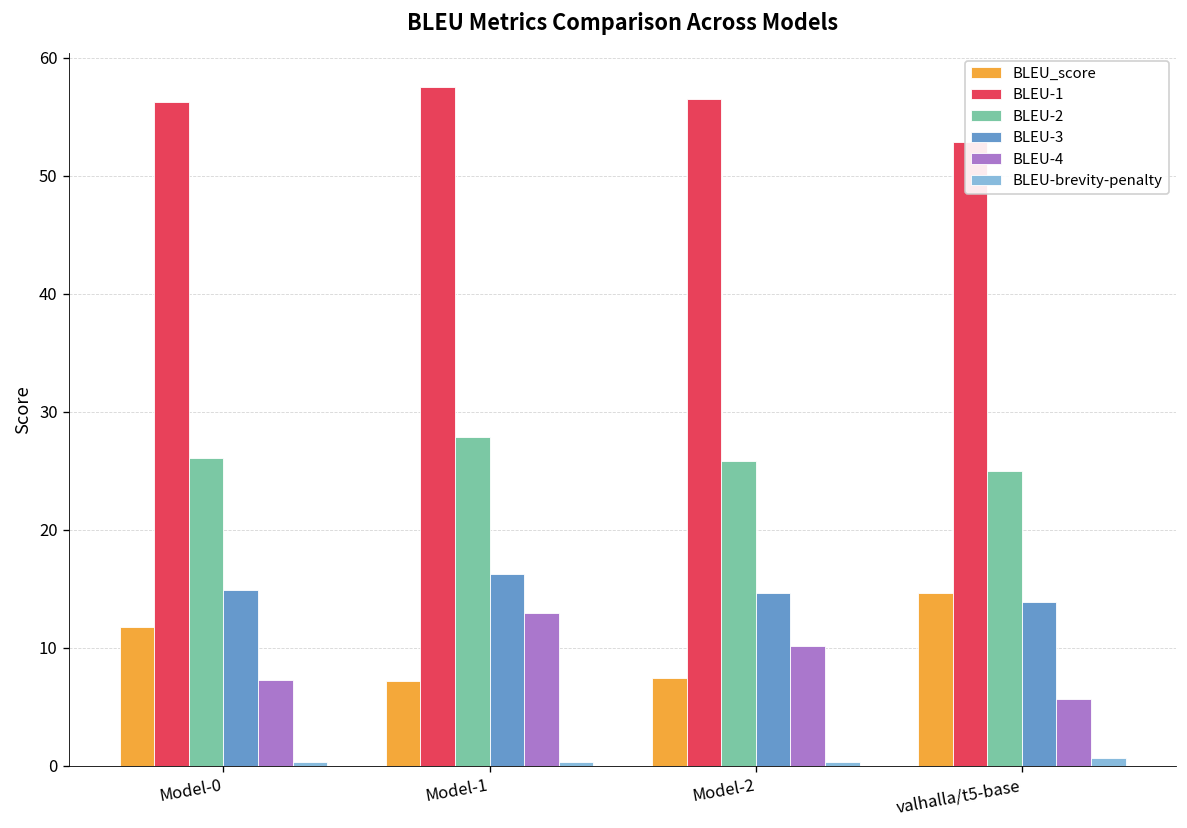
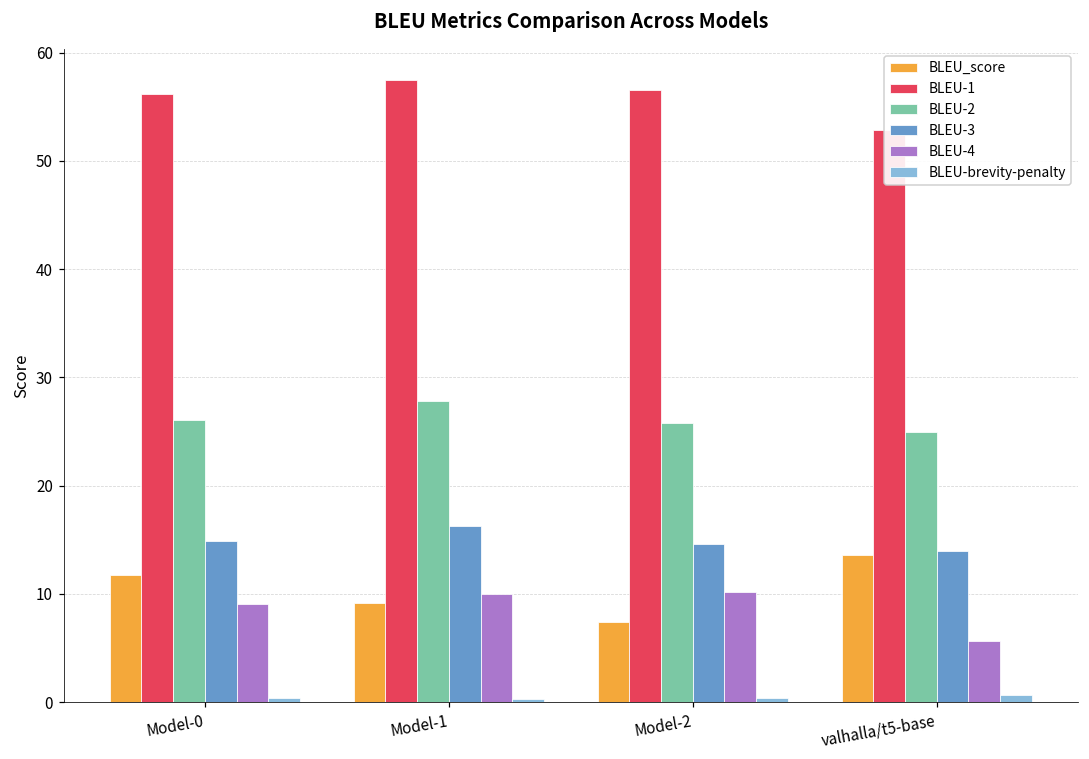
BLEU-4, Model-0: 7 -> 9
BLEU_score, Model-1: 7 -> 9
BLEU-4, Model-1: 13 -> 10
BLEU_score, valhalla/t5-base: 15 -> 14
